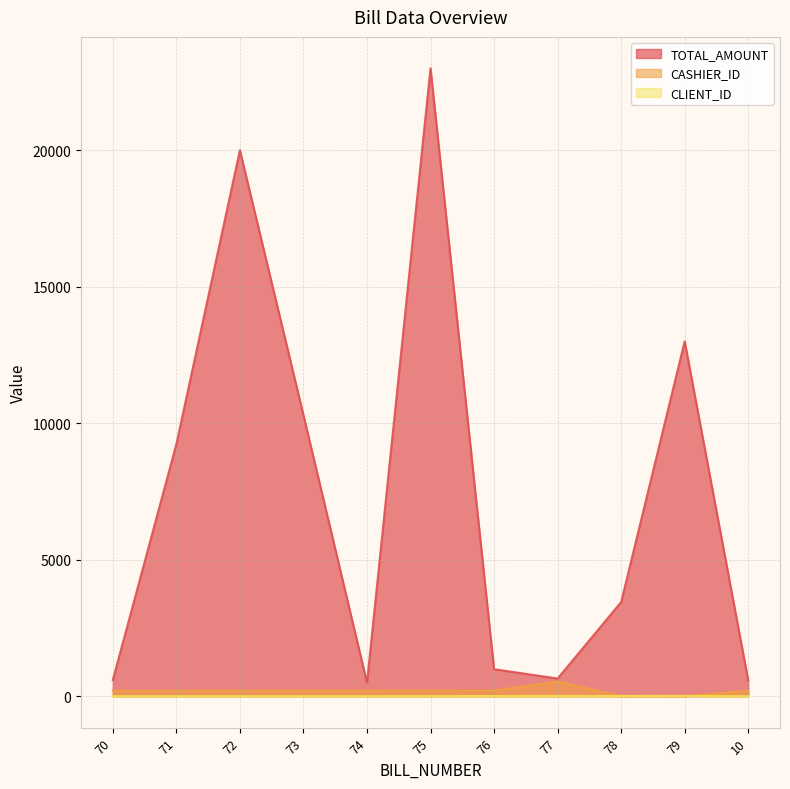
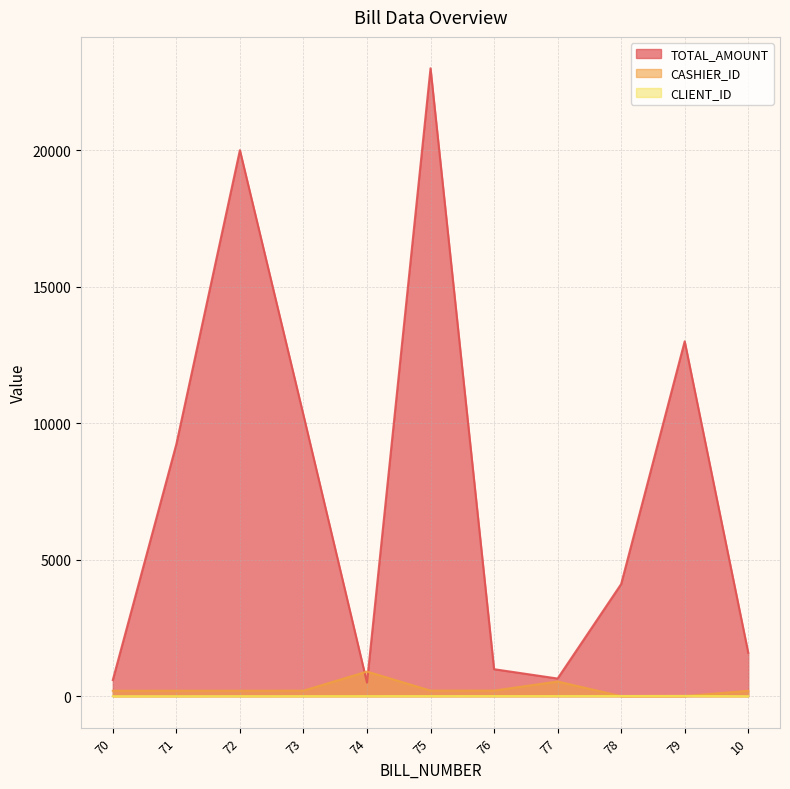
CASHIER_ID, 74: 200 -> 900
TOTAL_AMOUNT, 78: 3500 -> 4100
TOTAL_AMOUNT, 10: 600 -> 1600
